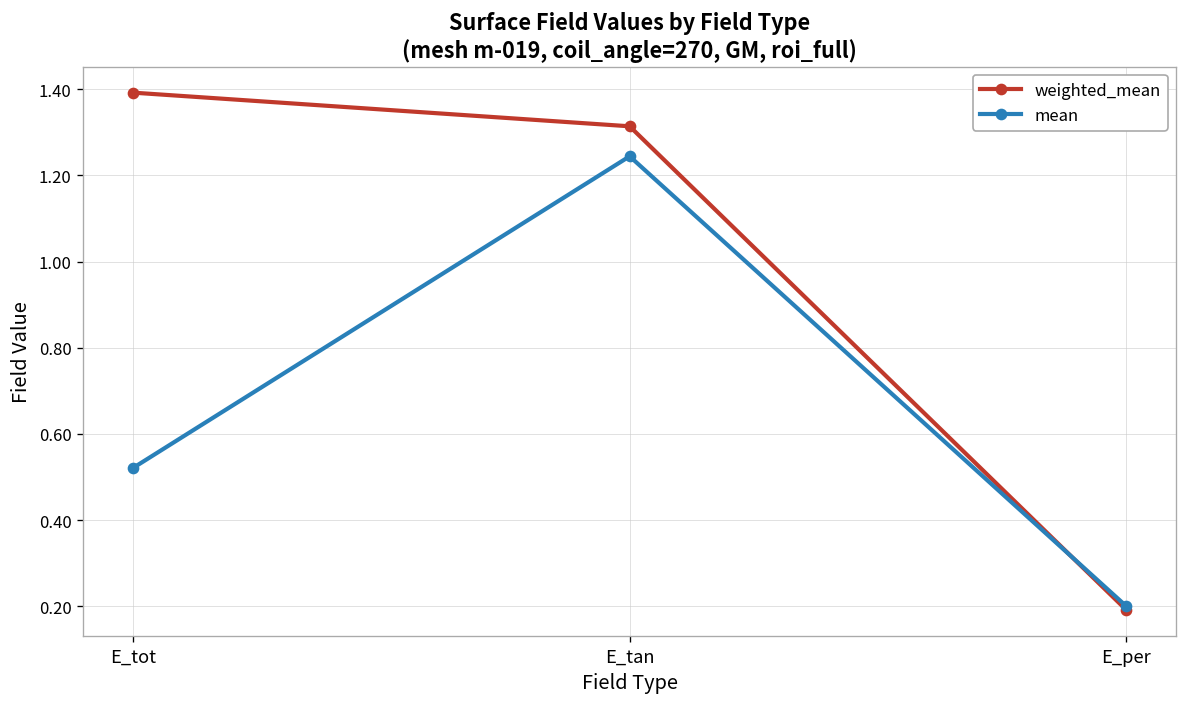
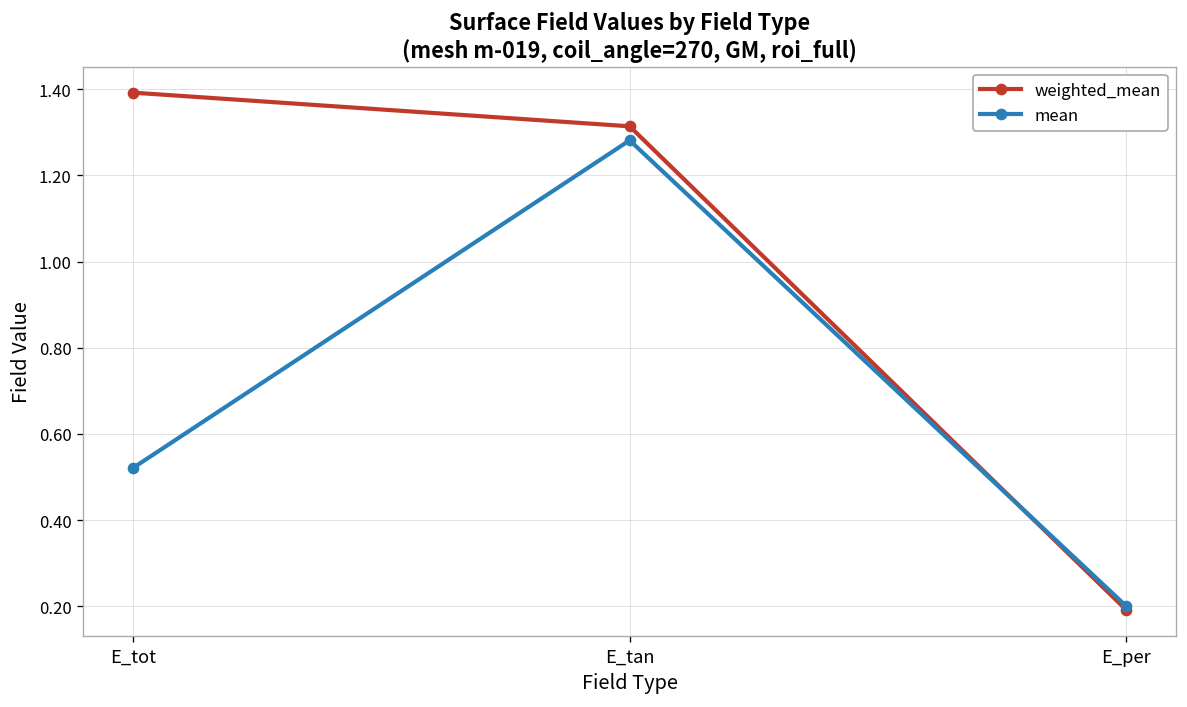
mean, E_tan: 1.24 -> 1.28
